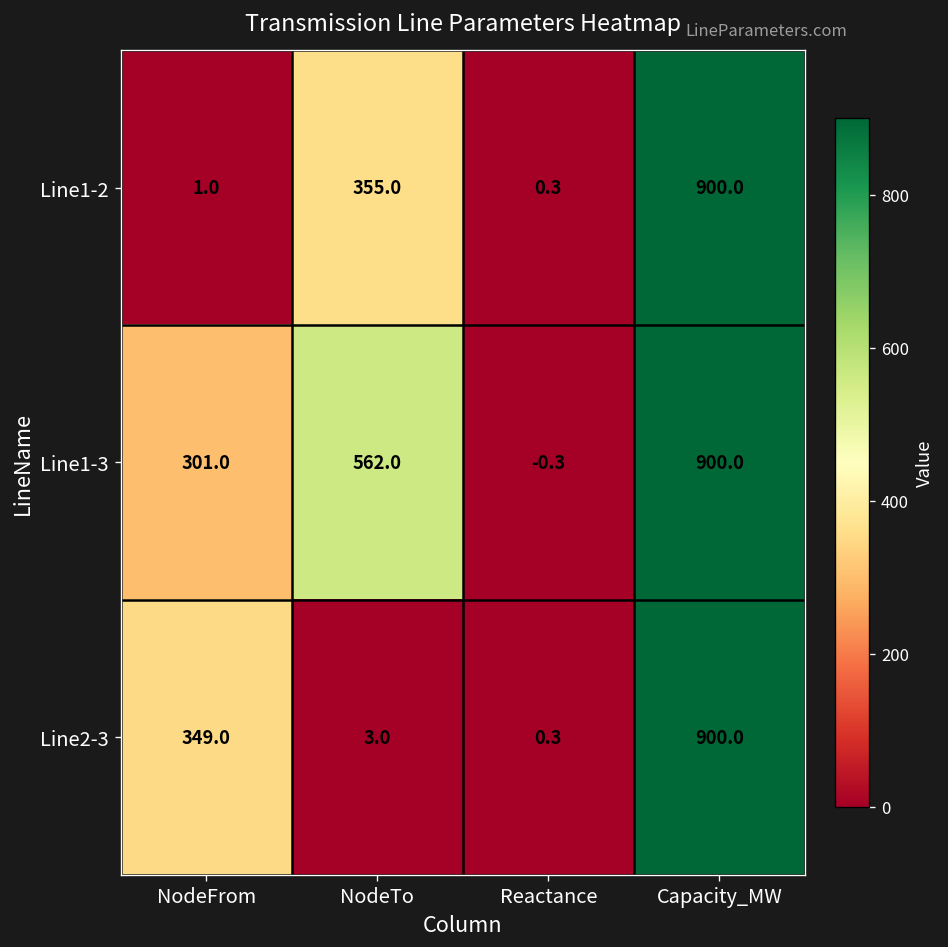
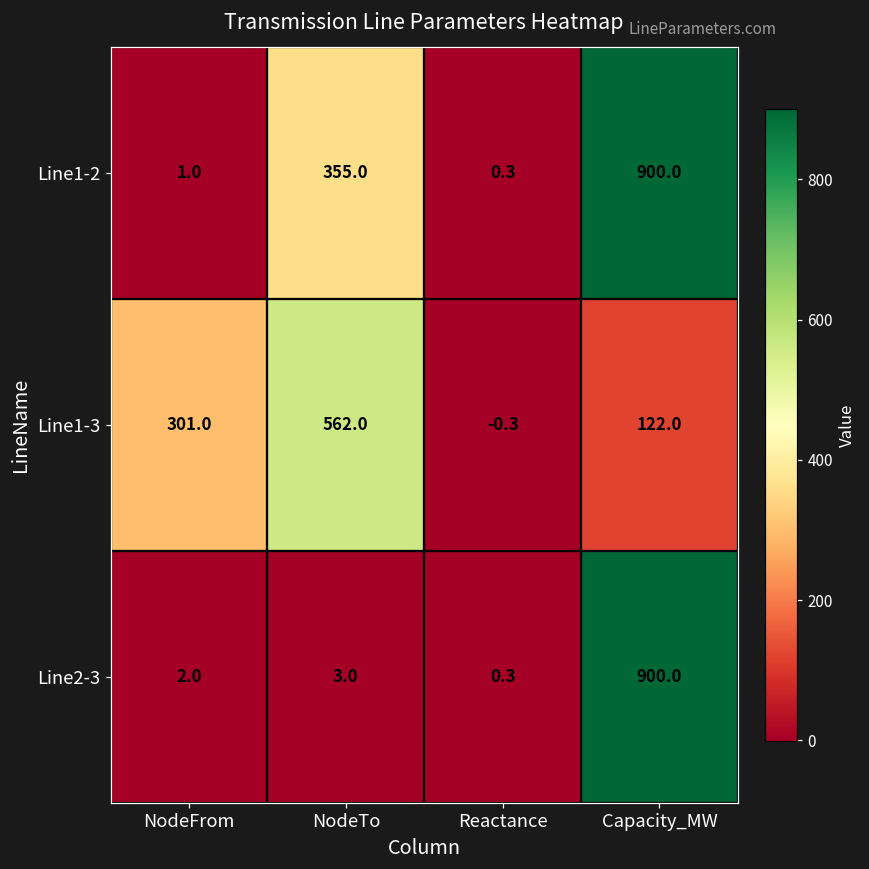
Line1-3, Capacity_MW: 900.0 -> 122.0
Line2-3, NodeFrom: 349.0 -> 2.0
